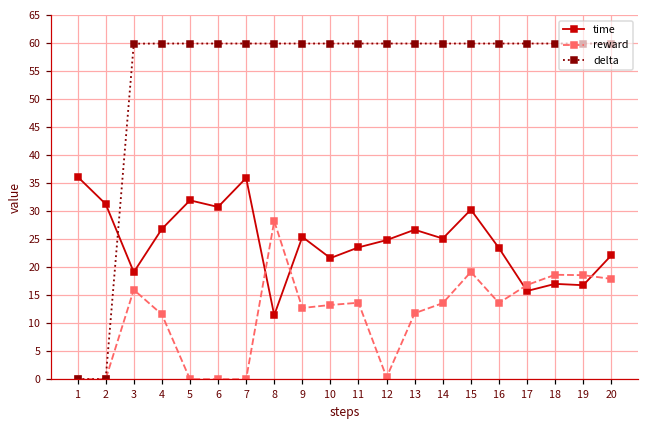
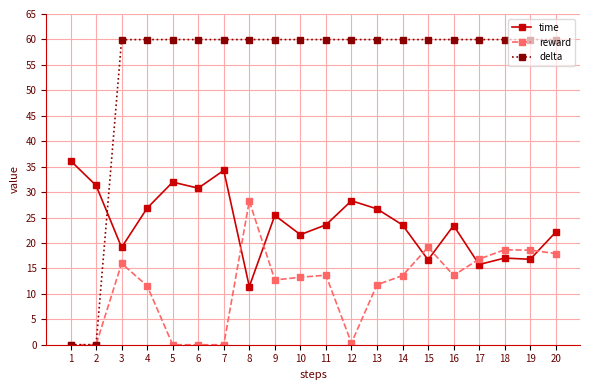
time, 7: 36 -> 34
time, 12: 25 -> 28
time, 14: 25 -> 24
time, 15: 30 -> 17
